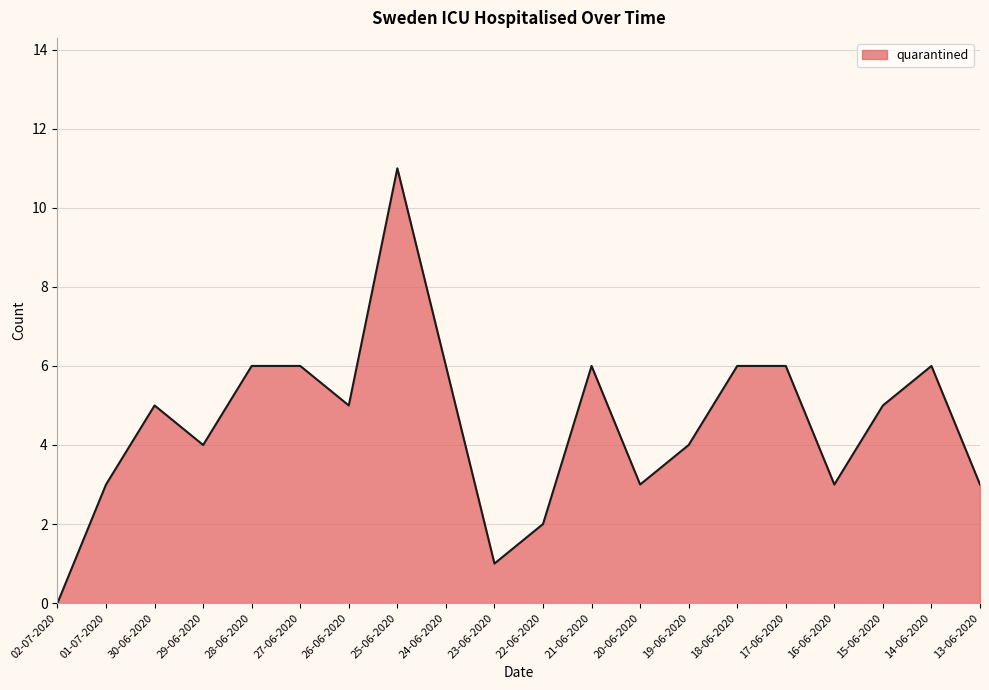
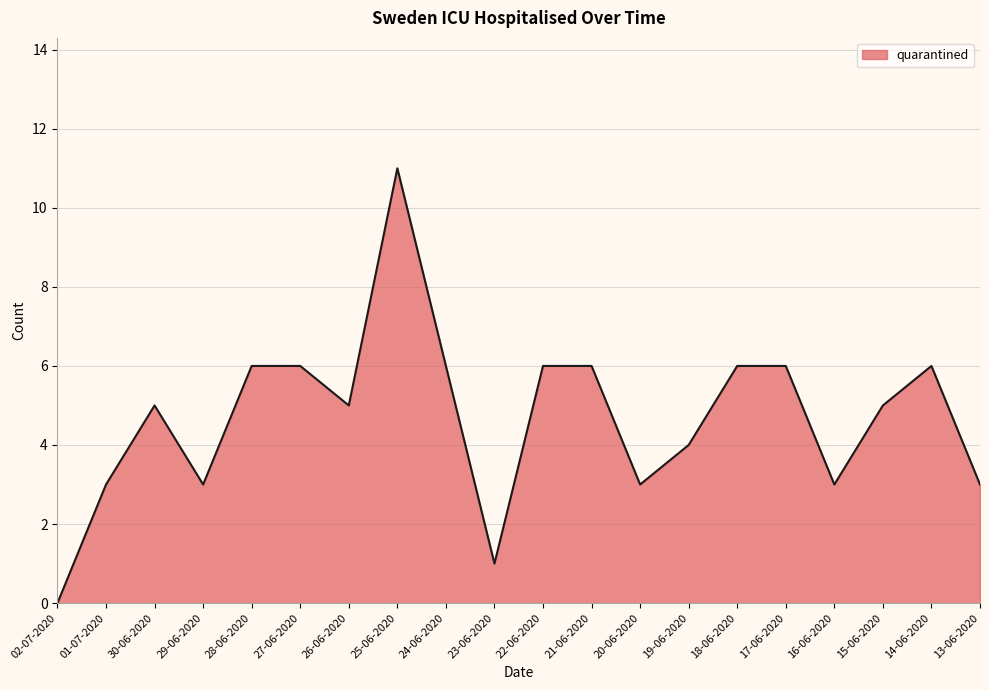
29-06-2020: 4 -> 3
22-06-2020: 2 -> 6
